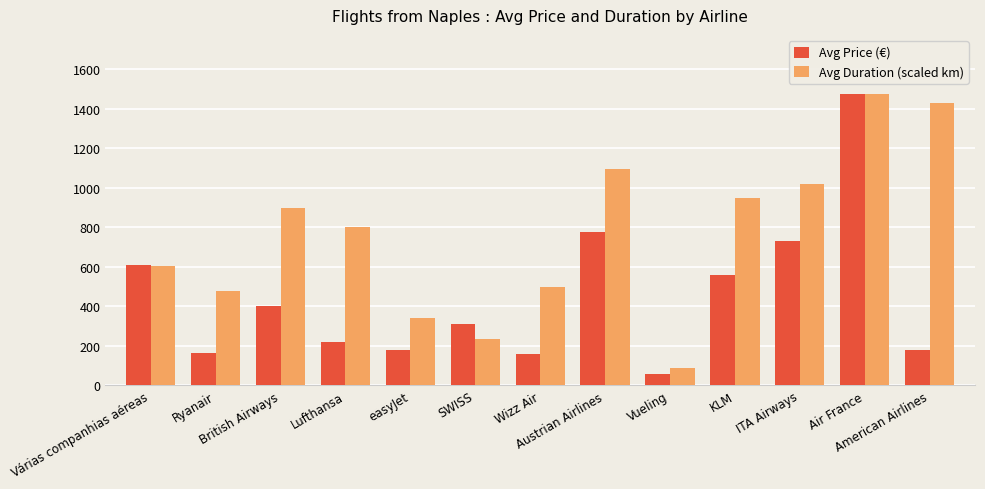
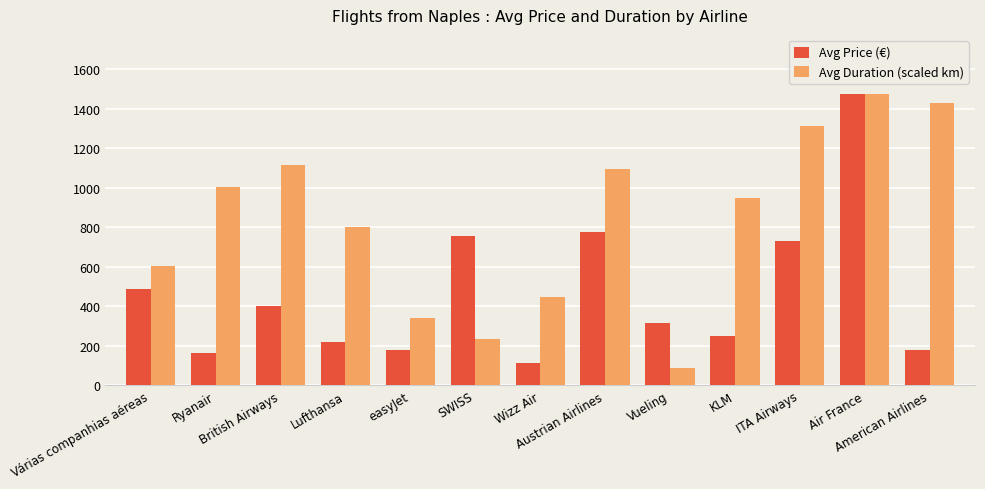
Avg Price (€), Várias companhias aéreas: 610 -> 490
Avg Duration (scaled km), Ryanair: 480 -> 1000
Avg Duration (scaled km), British Airways: 900 -> 1110
Avg Price (€), SWISS: 310 -> 760
Avg Price (€), Wizz Air: 160 -> 120
Avg Duration (scaled km), Wizz Air: 500 -> 440
Avg Price (€), Vueling: 60 -> 320
Avg Price (€), KLM: 560 -> 250
Avg Duration (scaled km), ITA Airways: 1020 -> 1310
